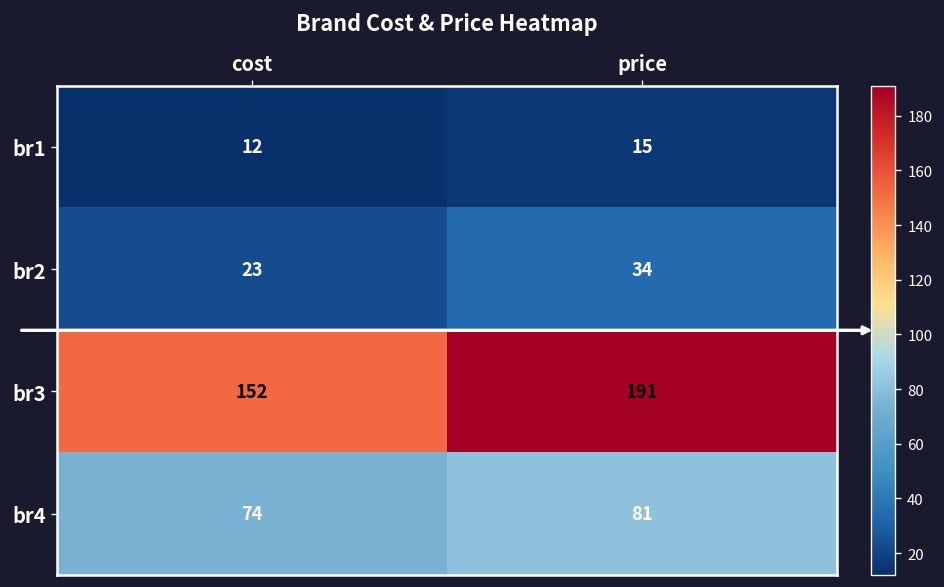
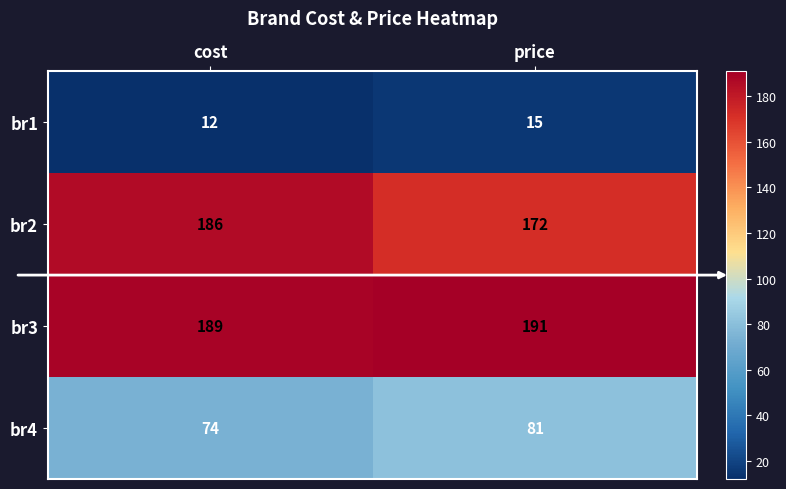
br2, cost: 23 -> 186
br2, price: 34 -> 172
br3, cost: 152 -> 189
